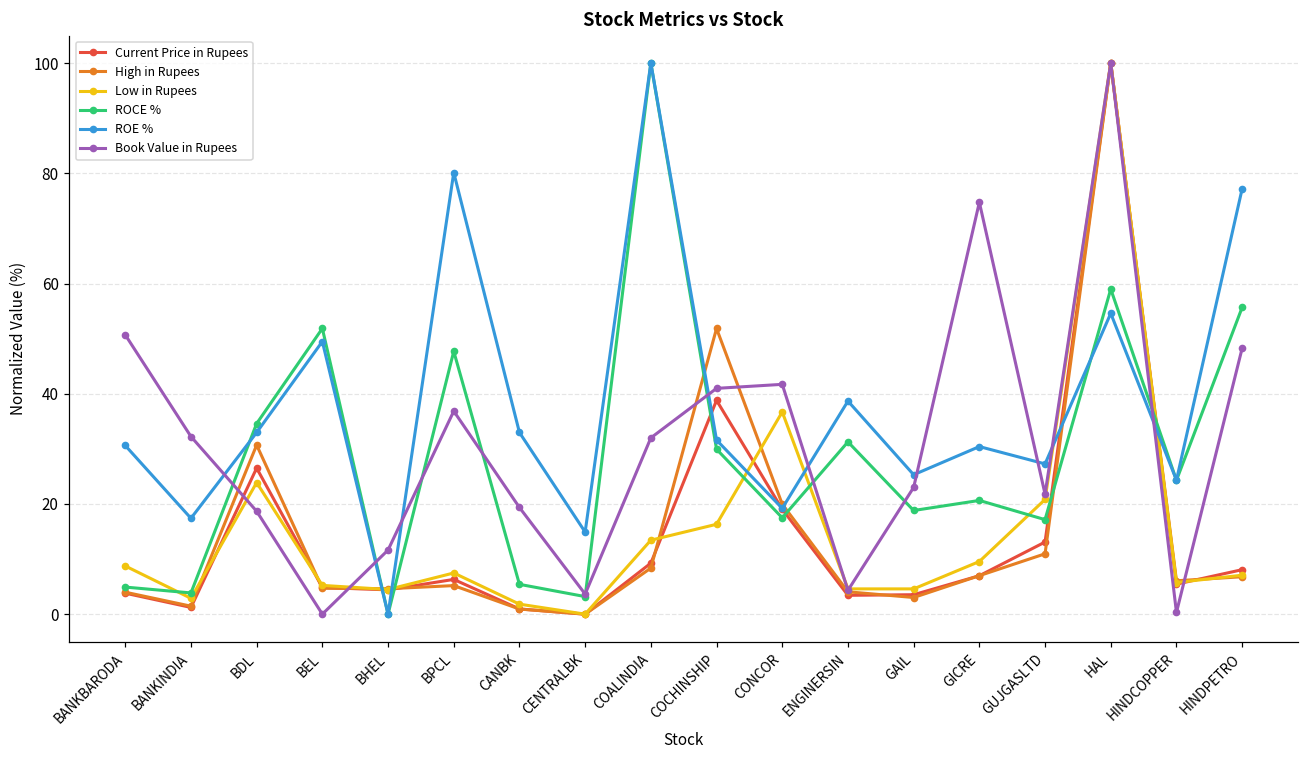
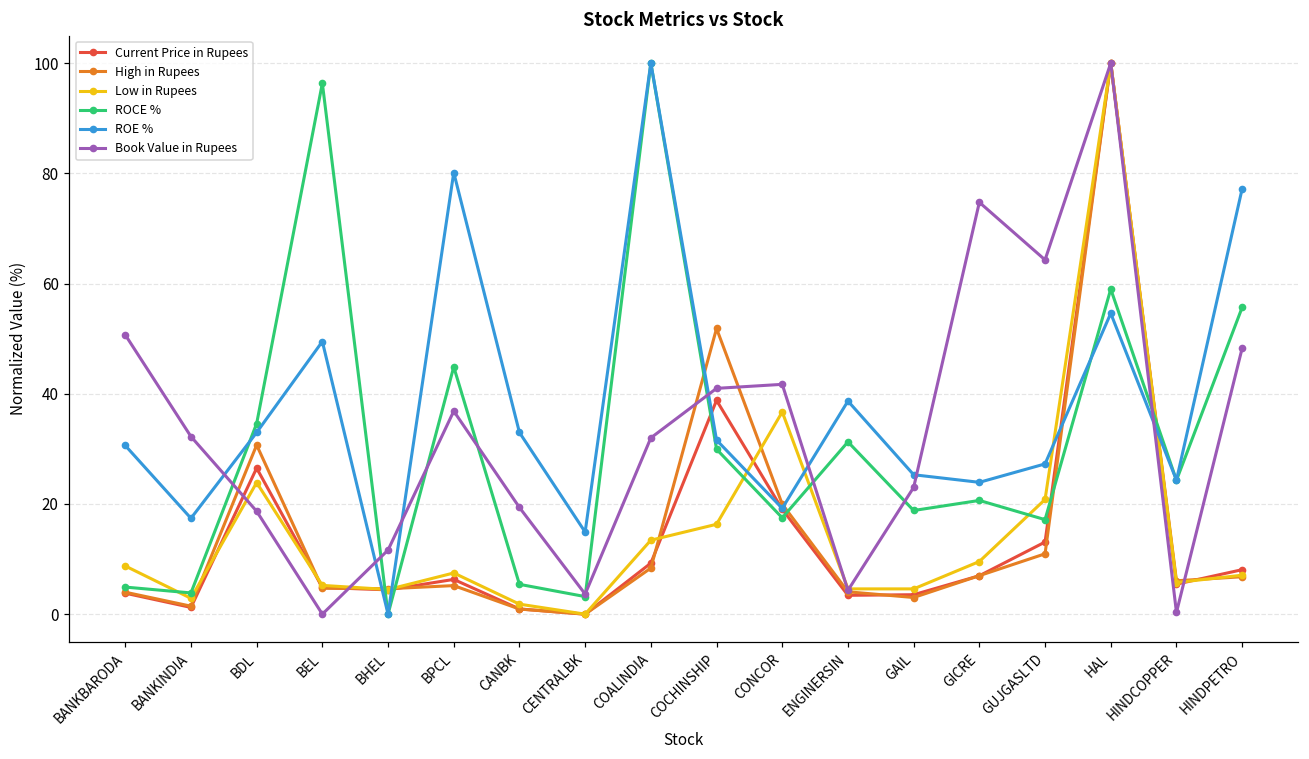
ROCE %, BEL: 52 -> 96
ROCE %, BPCL: 48 -> 45
ROE %, GICRE: 30 -> 24
Book Value in Rupees, GUJGASLTD: 22 -> 64
